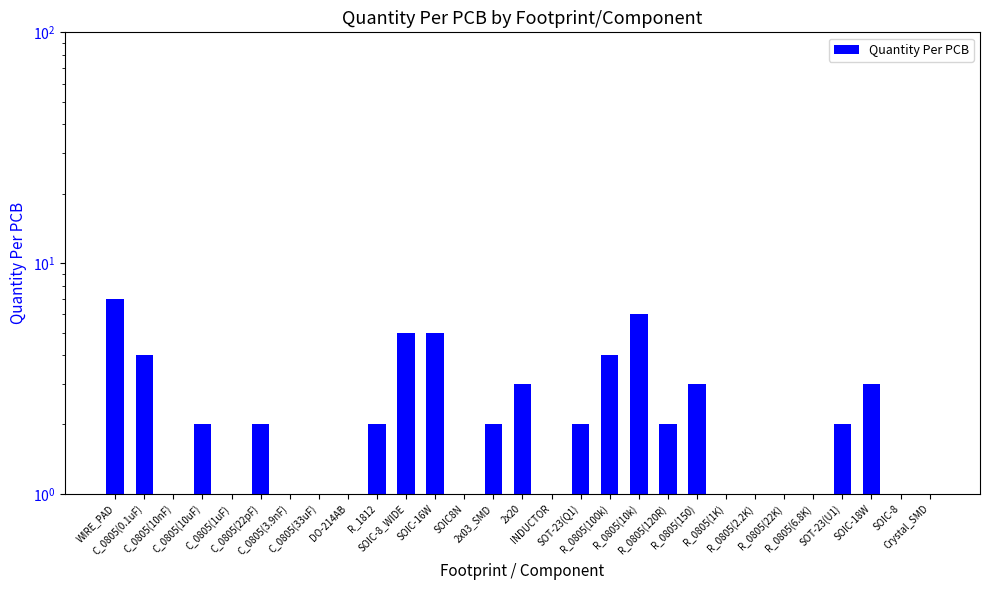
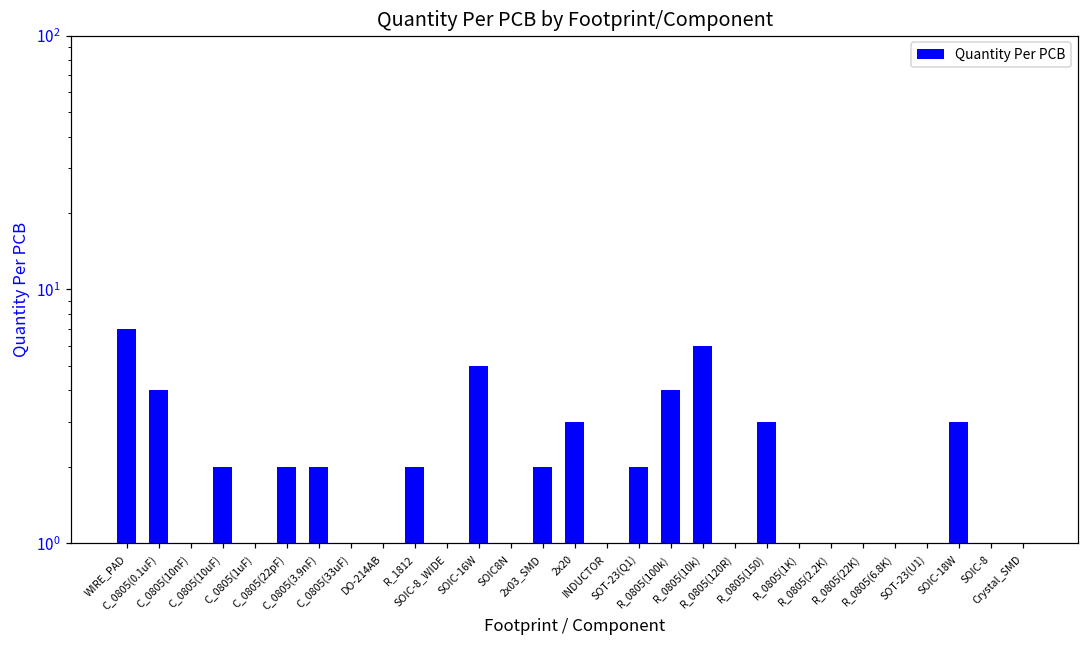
C_0805(3.9nF): 1 -> 2
SOIC-8_WIDE: 5 -> 1
R_0805(120R): 2 -> 1
SOT-23(U1): 2 -> 1
